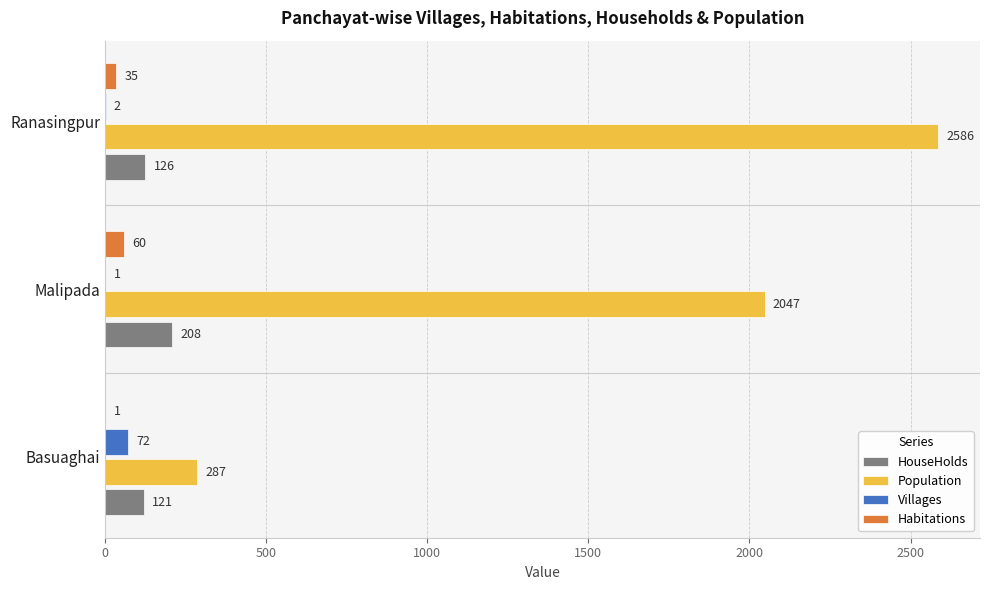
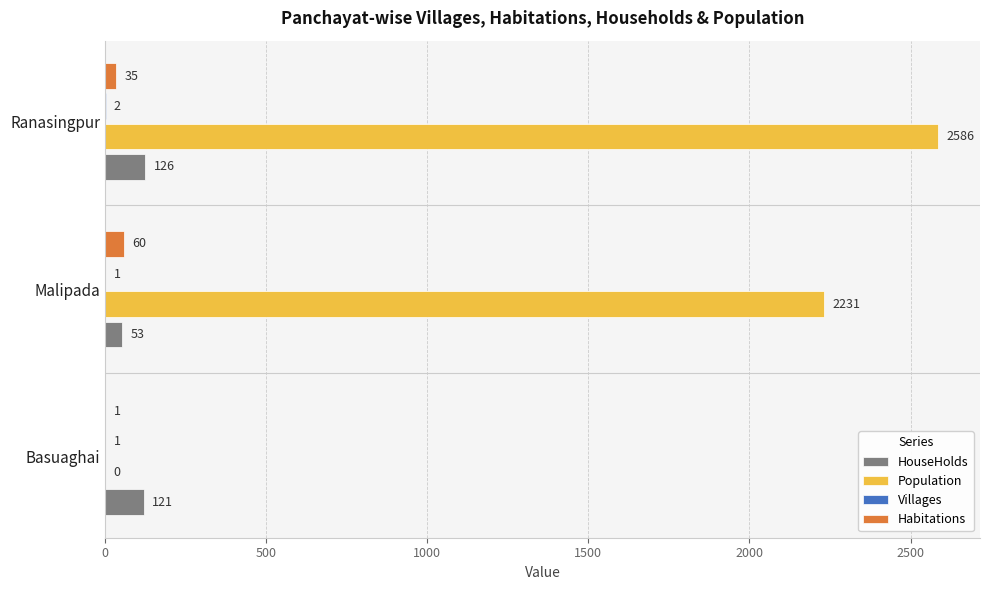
Population, Malipada: 2047 -> 2231
HouseHolds, Malipada: 208 -> 53
Villages, Basuaghai: 72 -> 1
Population, Basuaghai: 287 -> 0
